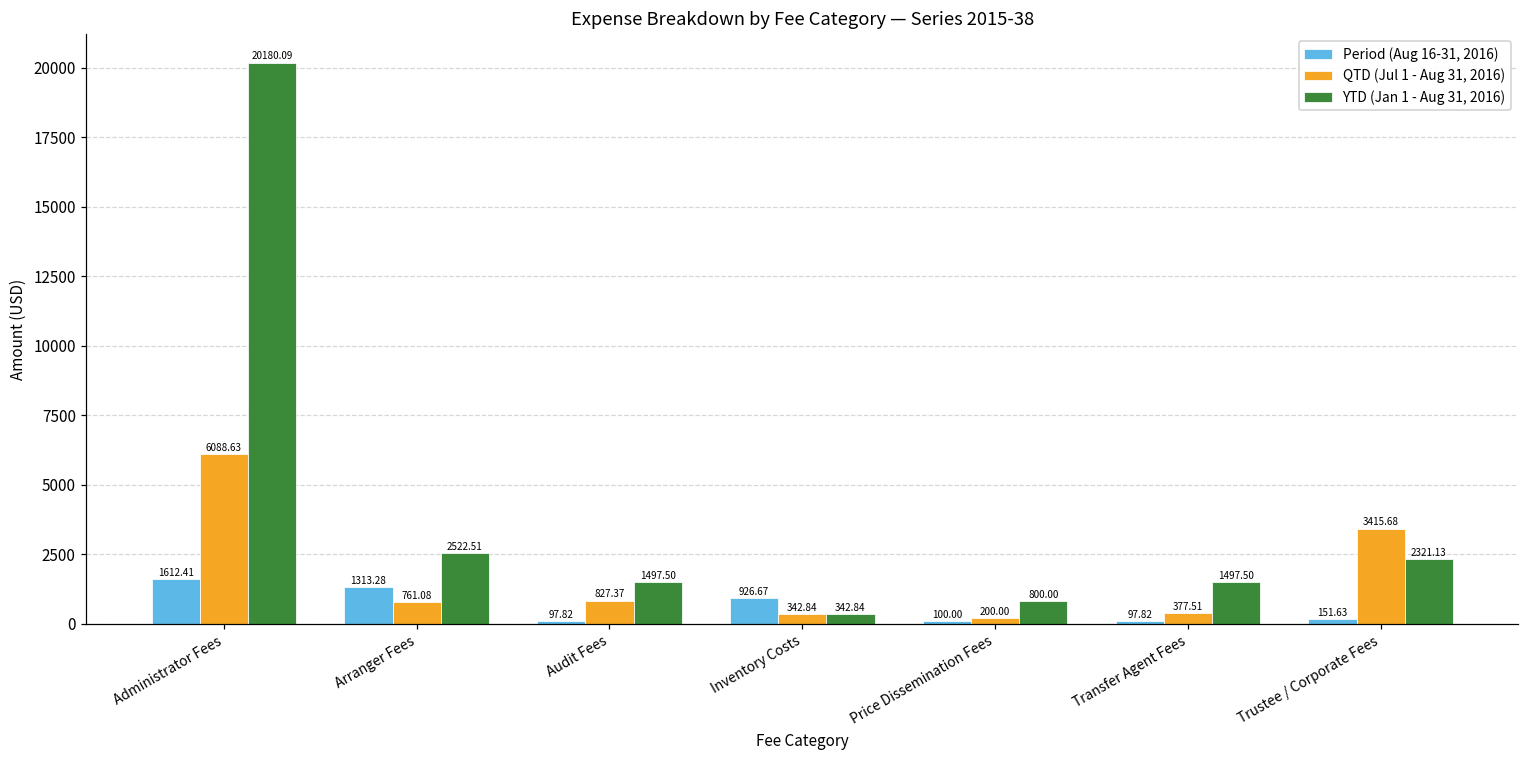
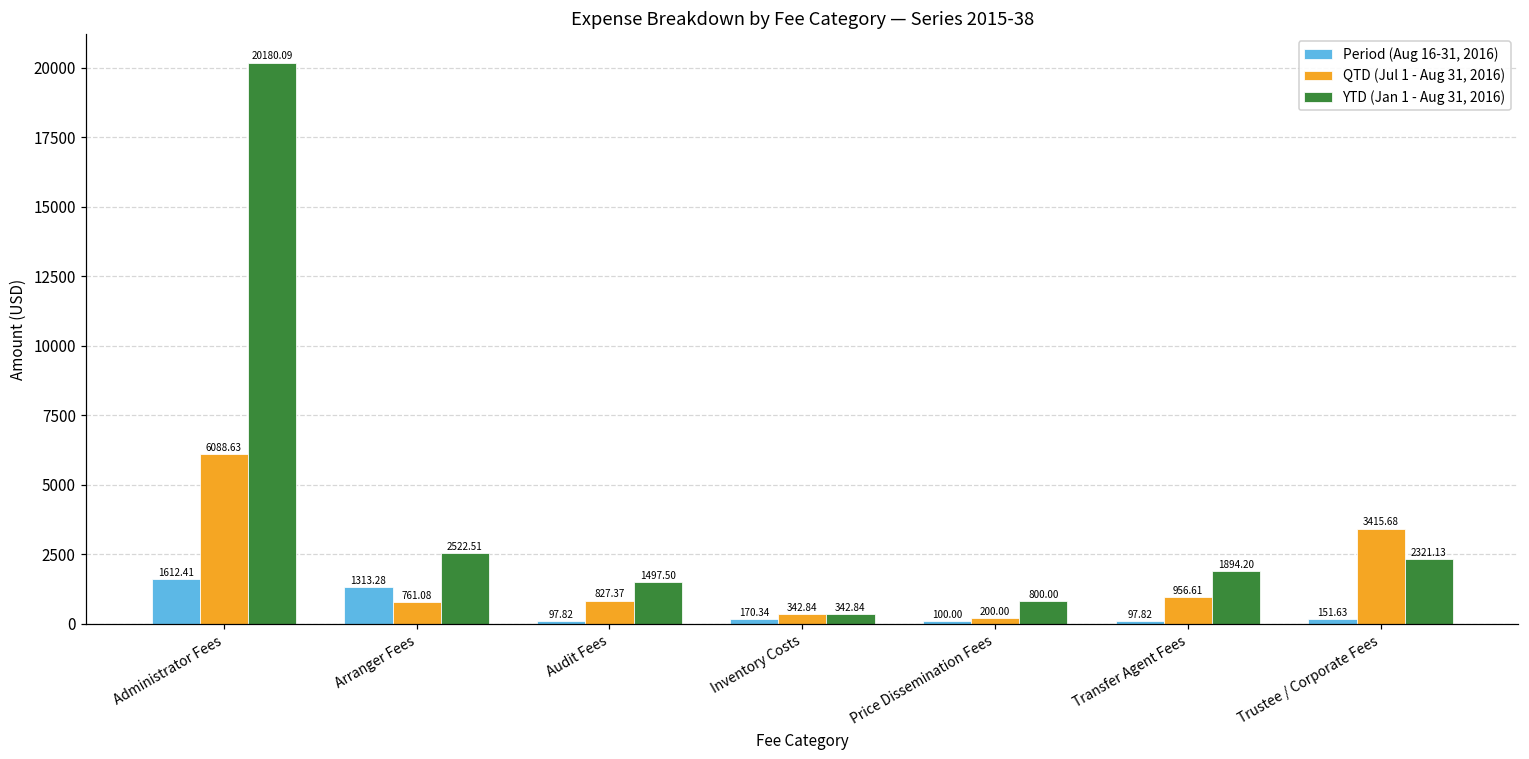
Period (Aug 16-31, 2016), Inventory Costs: 926.67 -> 170.34
QTD (Jul 1 - Aug 31, 2016), Transfer Agent Fees: 377.51 -> 956.61
YTD (Jan 1 - Aug 31, 2016), Transfer Agent Fees: 1497.50 -> 1894.20
